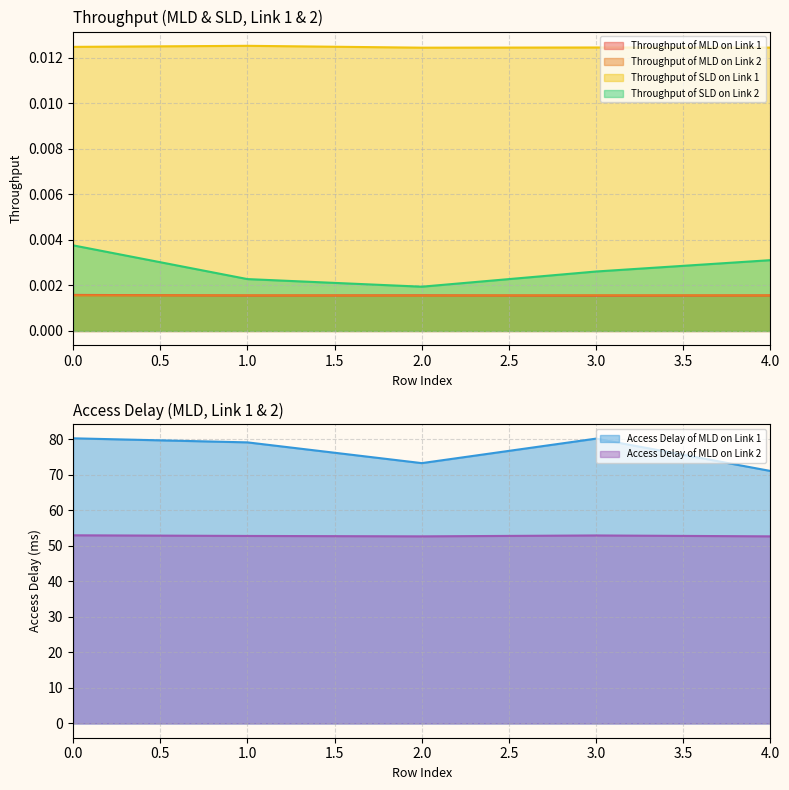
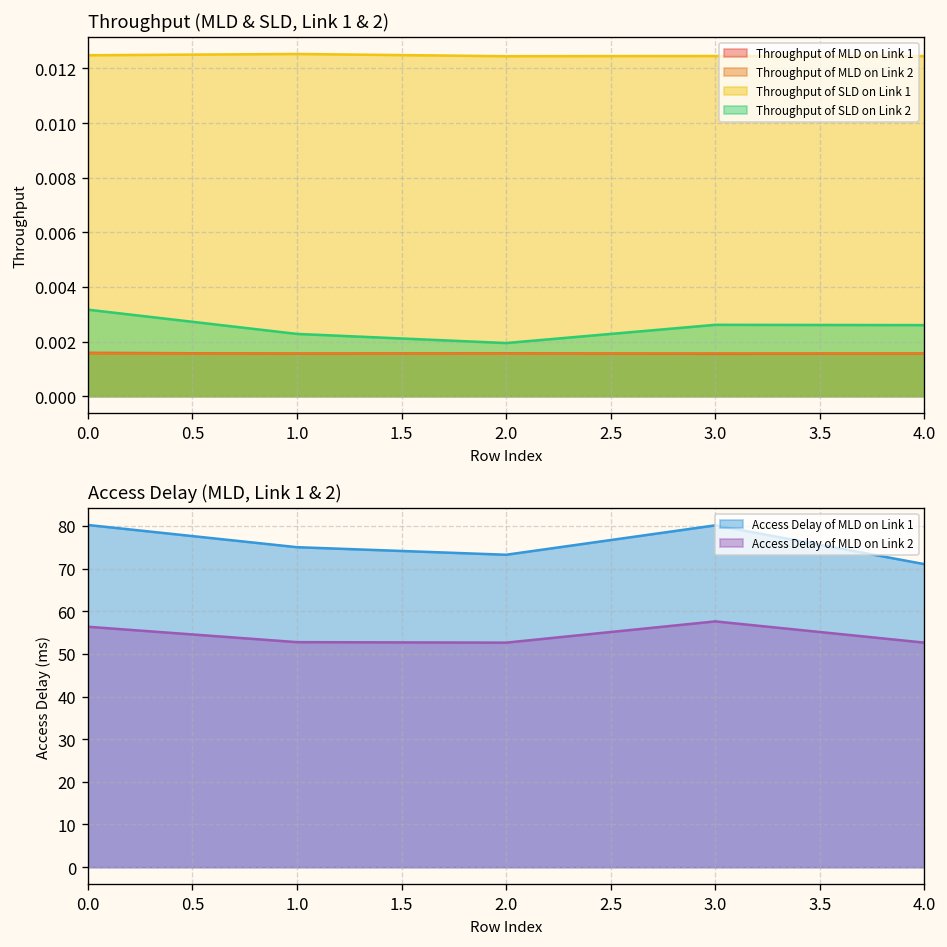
Throughput (MLD & SLD, Link 1 & 2), Throughput of SLD on Link 2, 0.0: 0.0038 -> 0.0032
Throughput (MLD & SLD, Link 1 & 2), Throughput of SLD on Link 2, 4.0: 0.0031 -> 0.0026
Access Delay (MLD, Link 1 & 2), Access Delay of MLD on Link 2, 0.0: 53 -> 56
Access Delay (MLD, Link 1 & 2), Access Delay of MLD on Link 1, 1.0: 79 -> 75
Access Delay (MLD, Link 1 & 2), Access Delay of MLD on Link 2, 3.0: 53 -> 58
